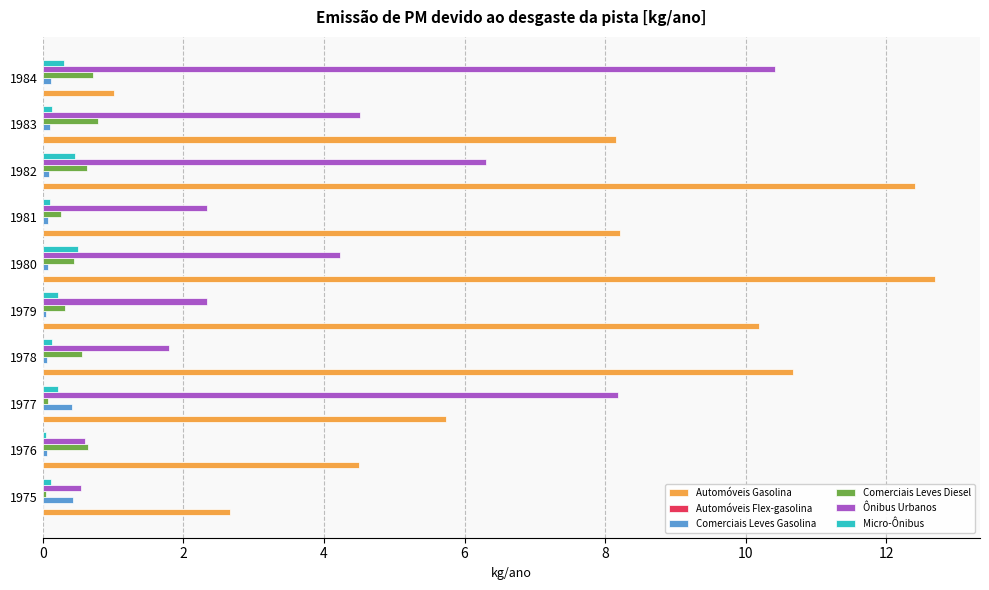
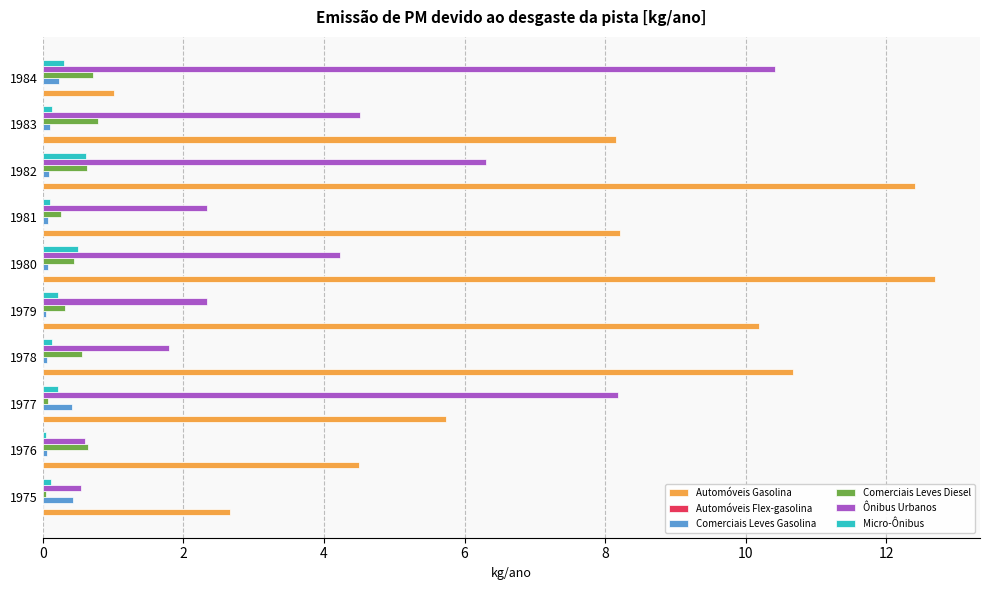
Comerciais Leves Gasolina, 1984: 0.1 -> 0.2
Micro-Ônibus, 1982: 0.5 -> 0.6
